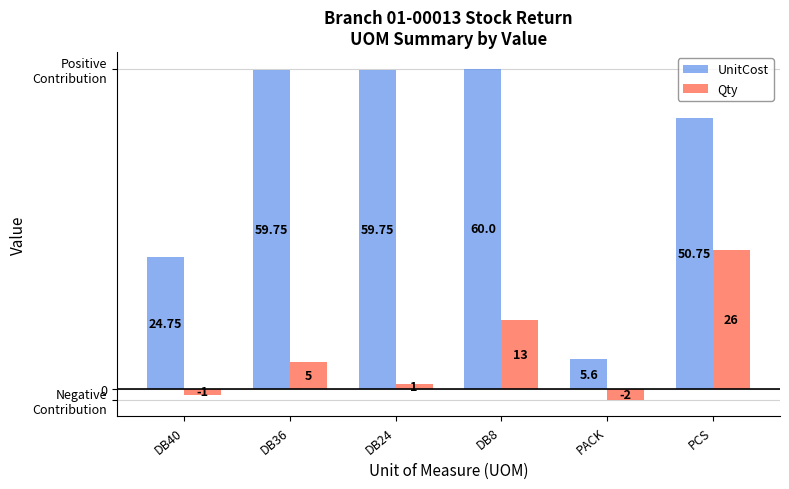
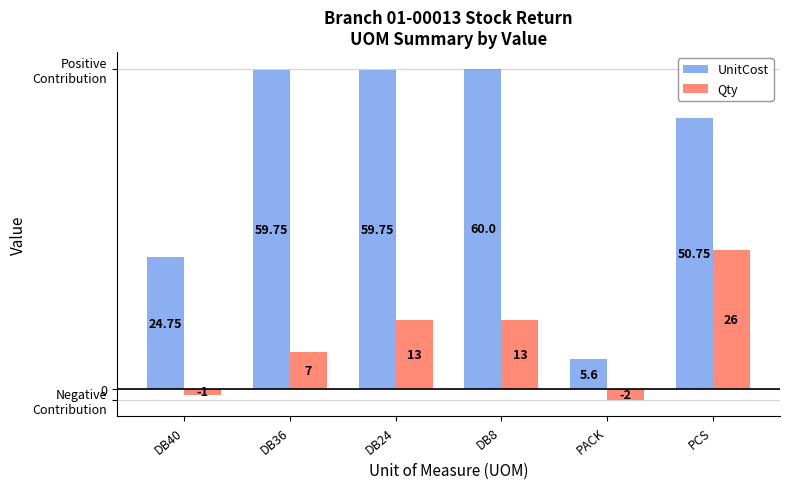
Qty, DB36: 5 -> 7
Qty, DB24: 1 -> 13
